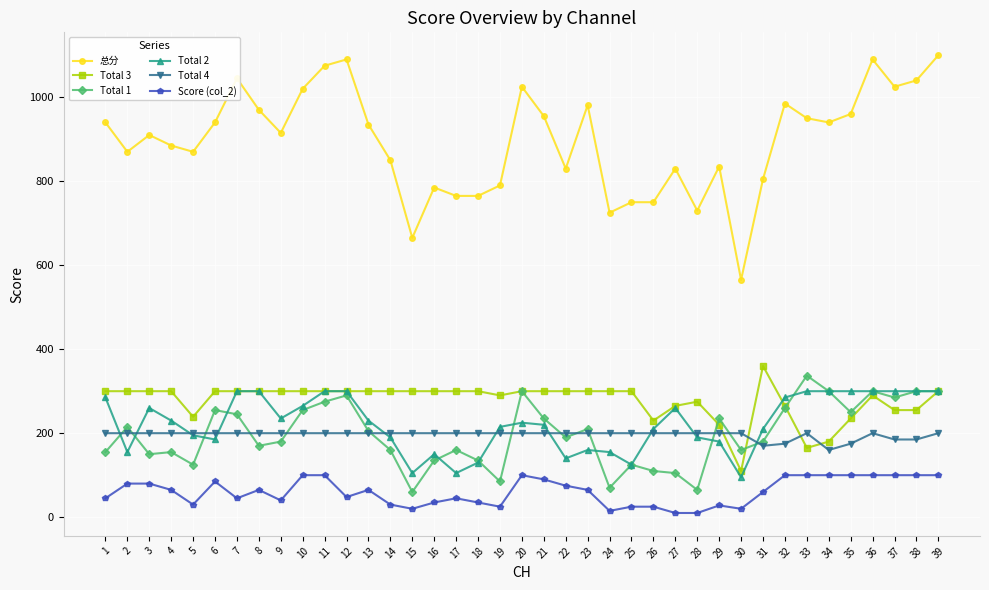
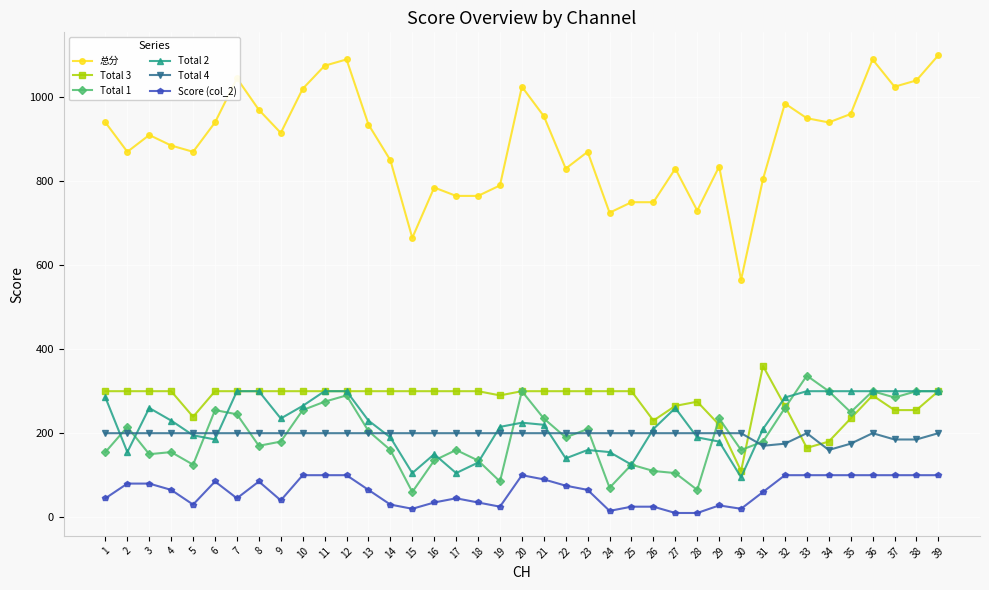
Score (col_2), 8: 70 -> 90
Score (col_2), 12: 50 -> 100
总分, 23: 980 -> 870
